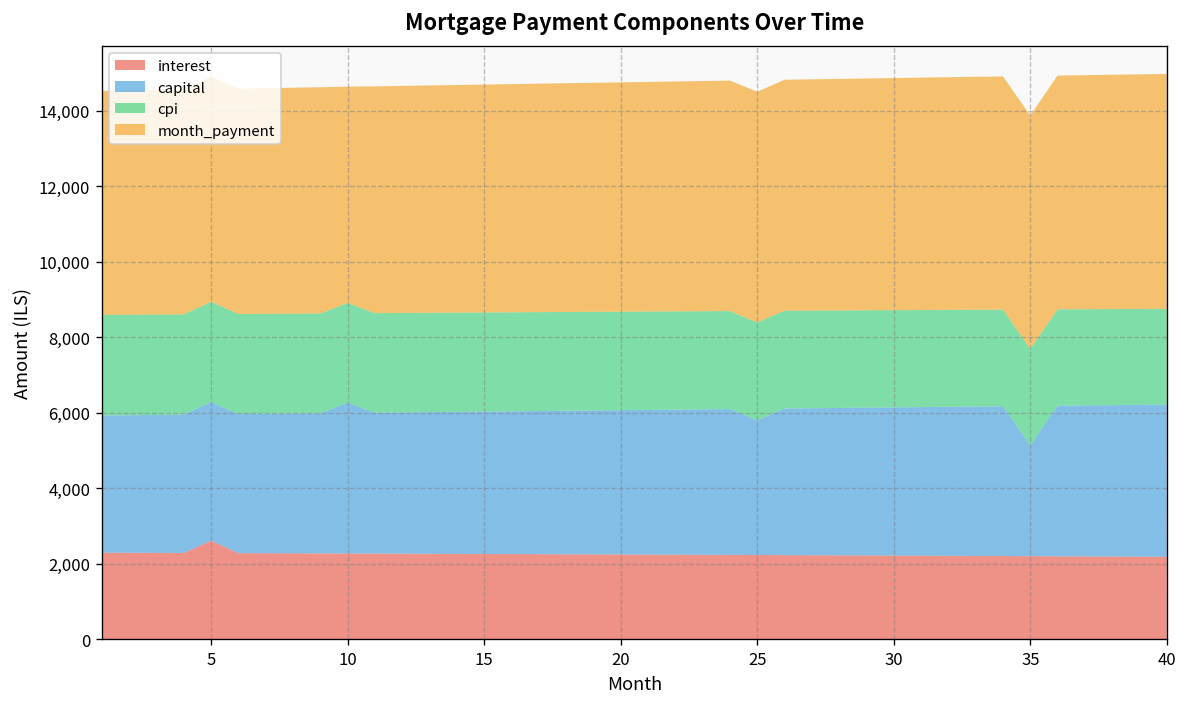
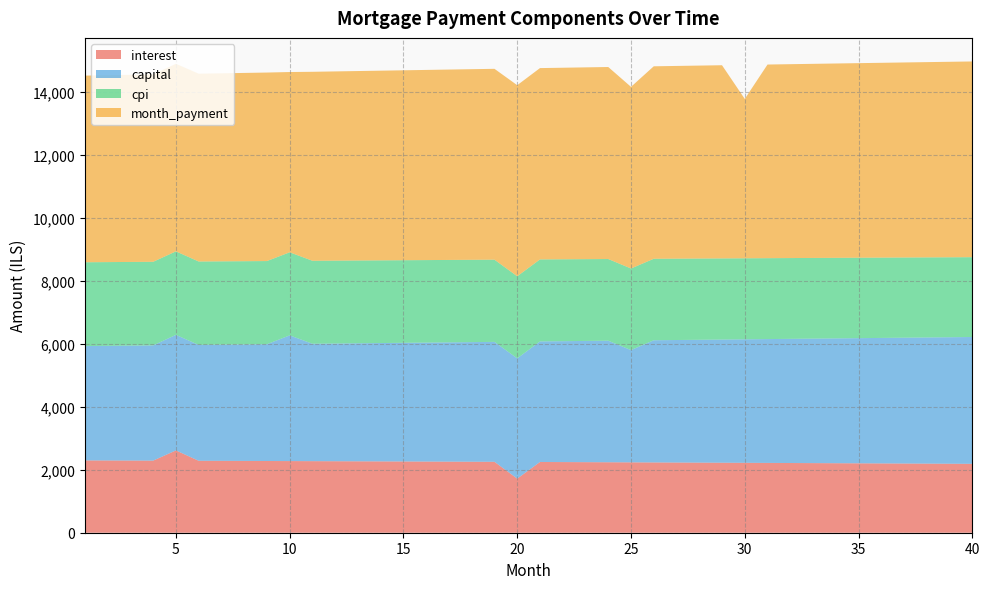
interest, 20: 2,300 -> 1,700
month_payment, 25: 6,100 -> 5,800
month_payment, 30: 6,100 -> 5,100
capital, 35: 2,900 -> 4,000
